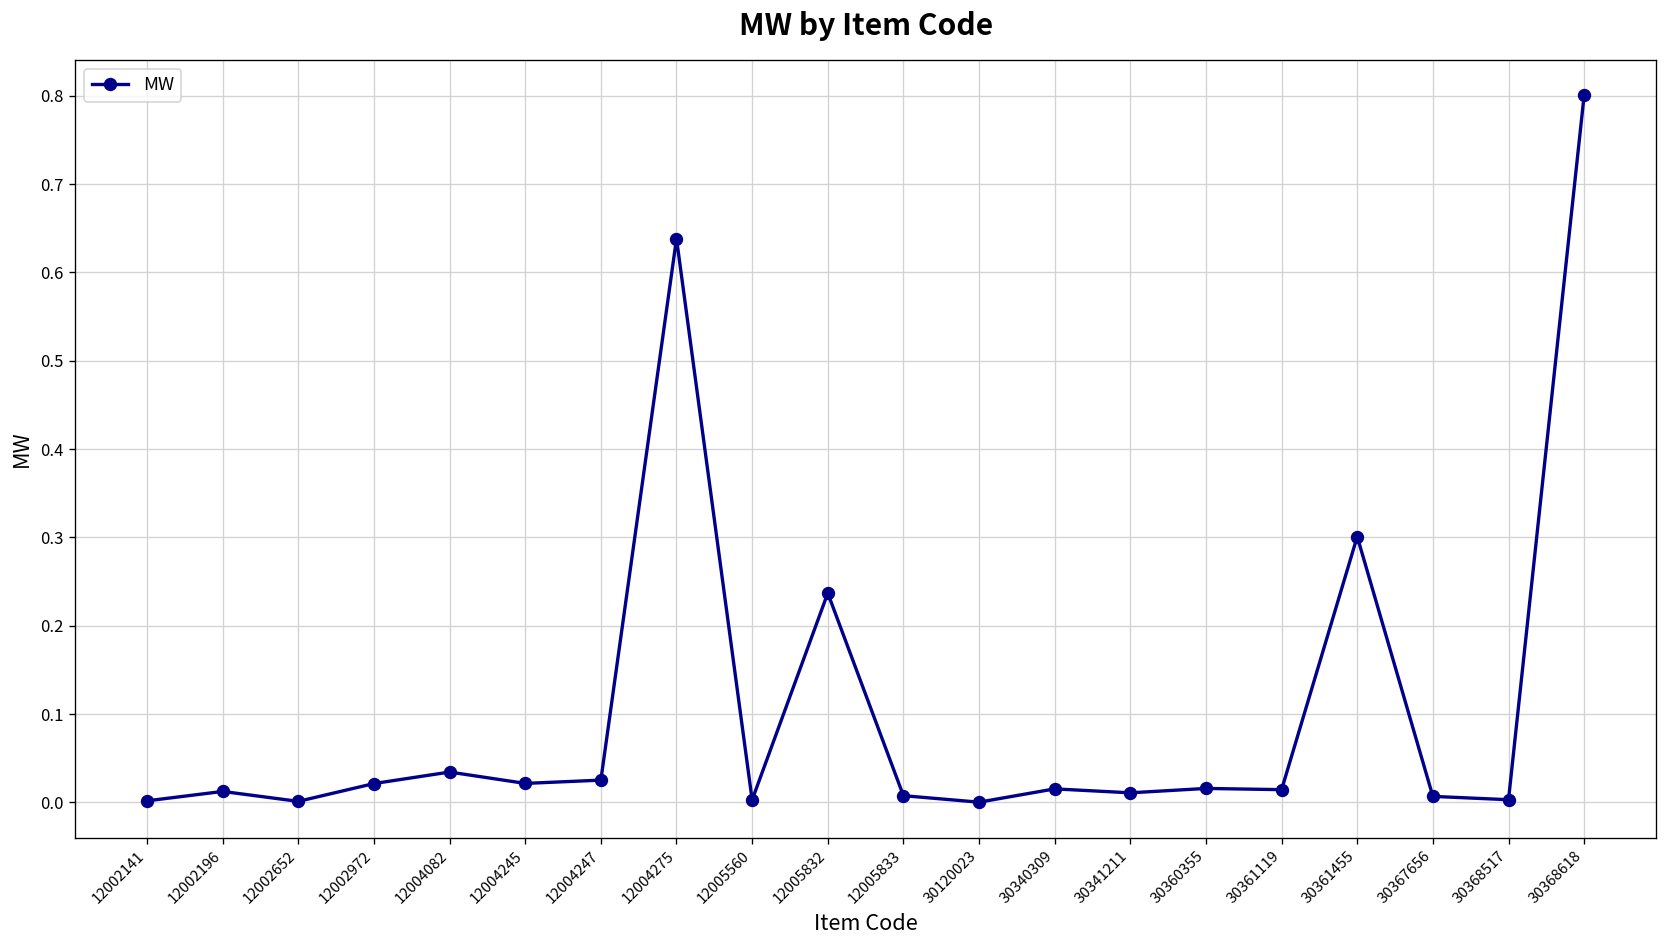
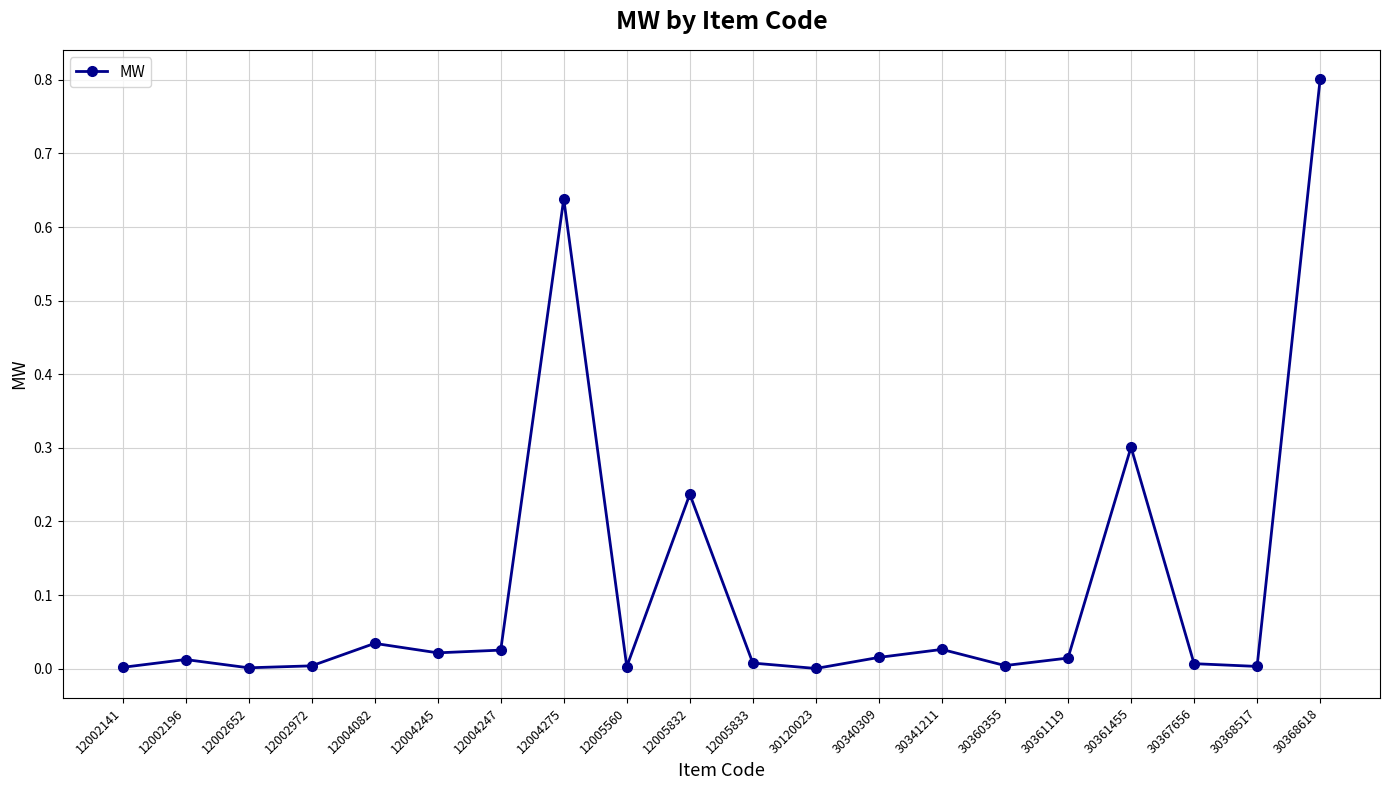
12002972: 0.02 -> 0.00
30341211: 0.01 -> 0.03
30360355: 0.02 -> 0.00
